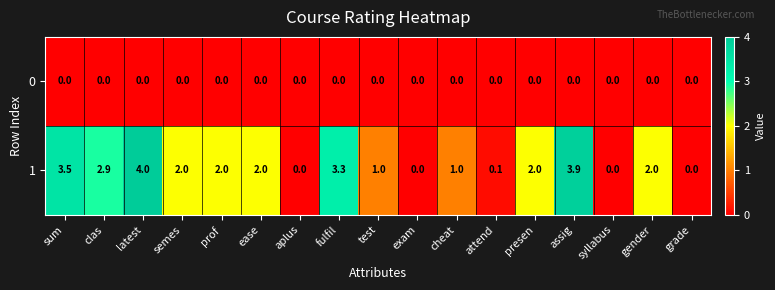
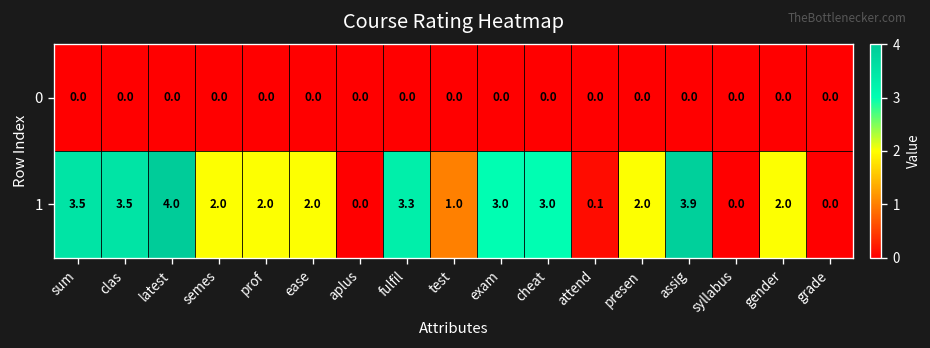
1, clas: 2.9 -> 3.5
1, exam: 0.0 -> 3.0
1, cheat: 1.0 -> 3.0
